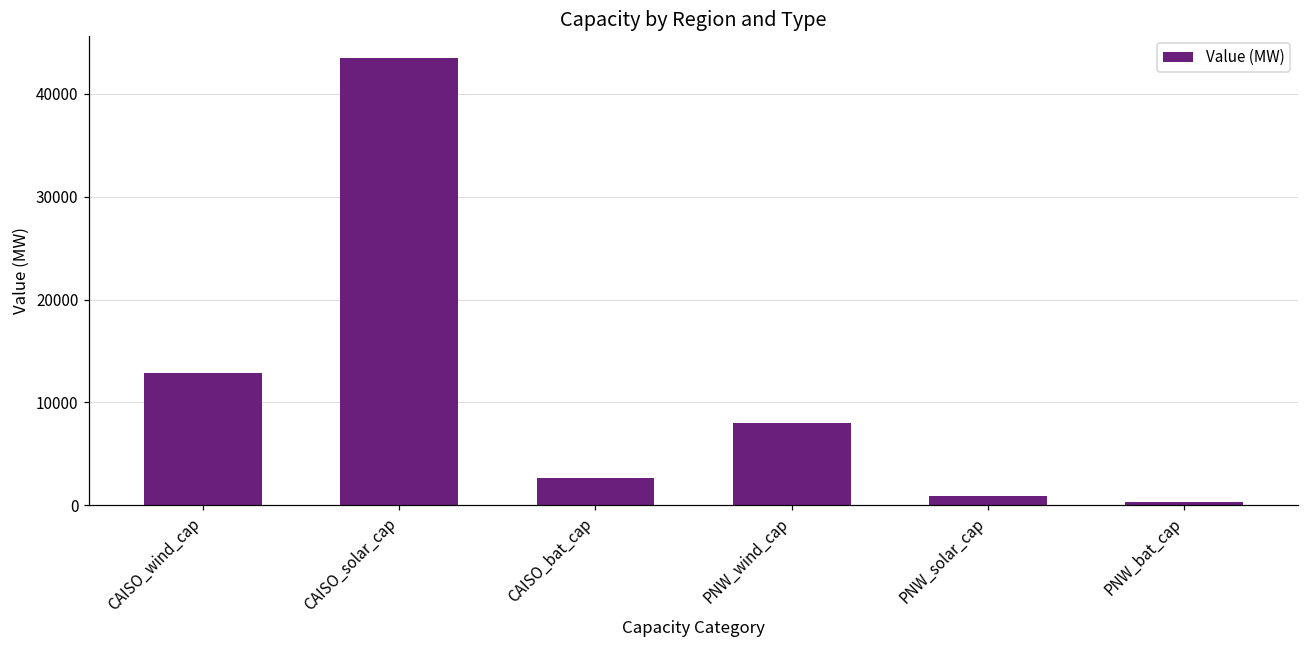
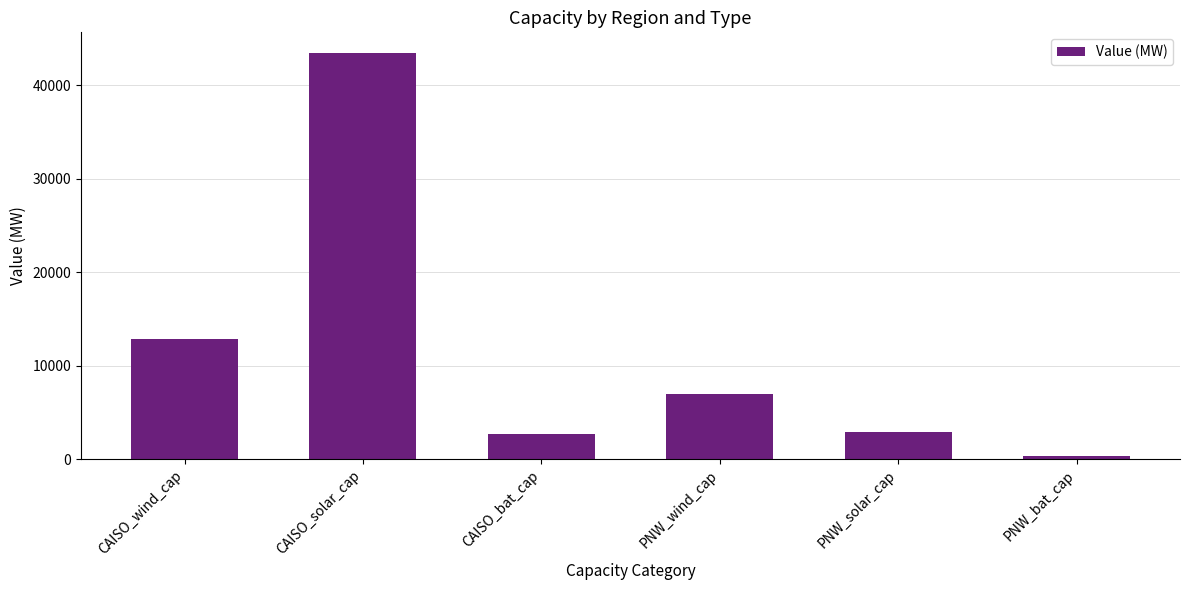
PNW_wind_cap: 8000 -> 7000
PNW_solar_cap: 1000 -> 3000
